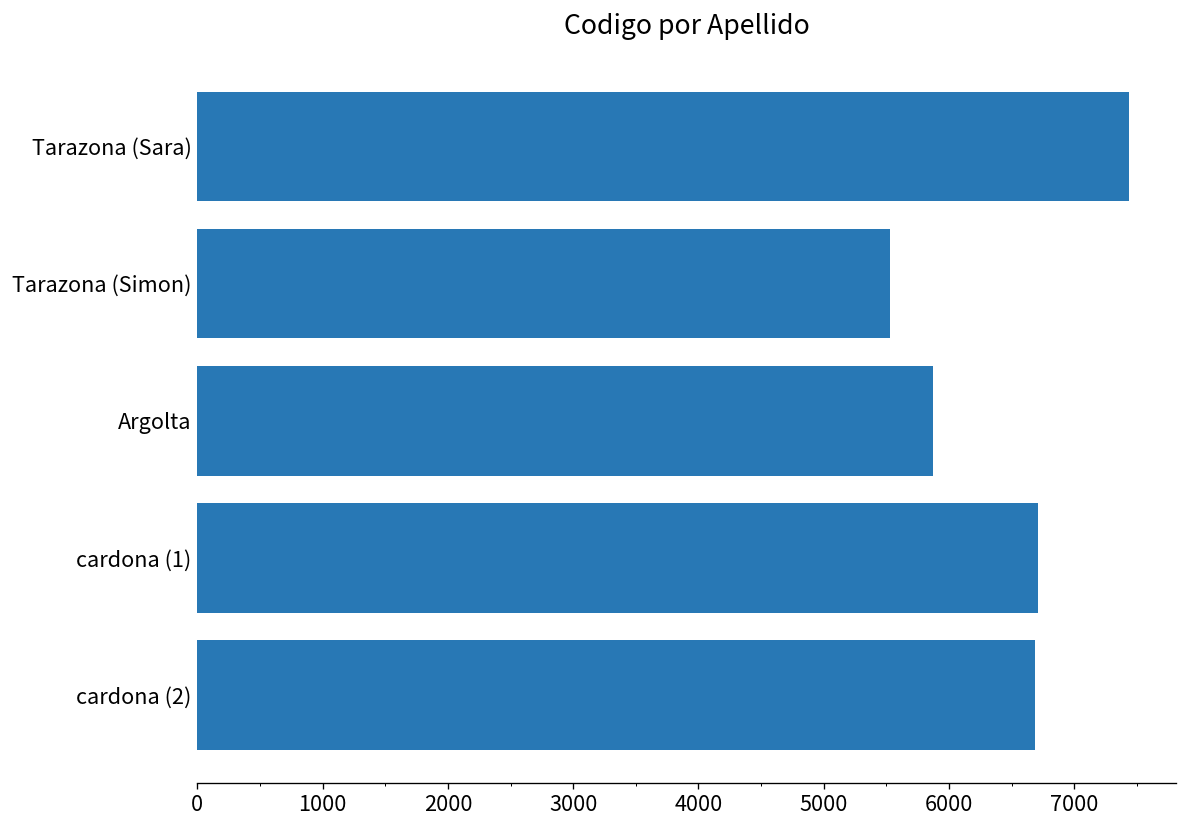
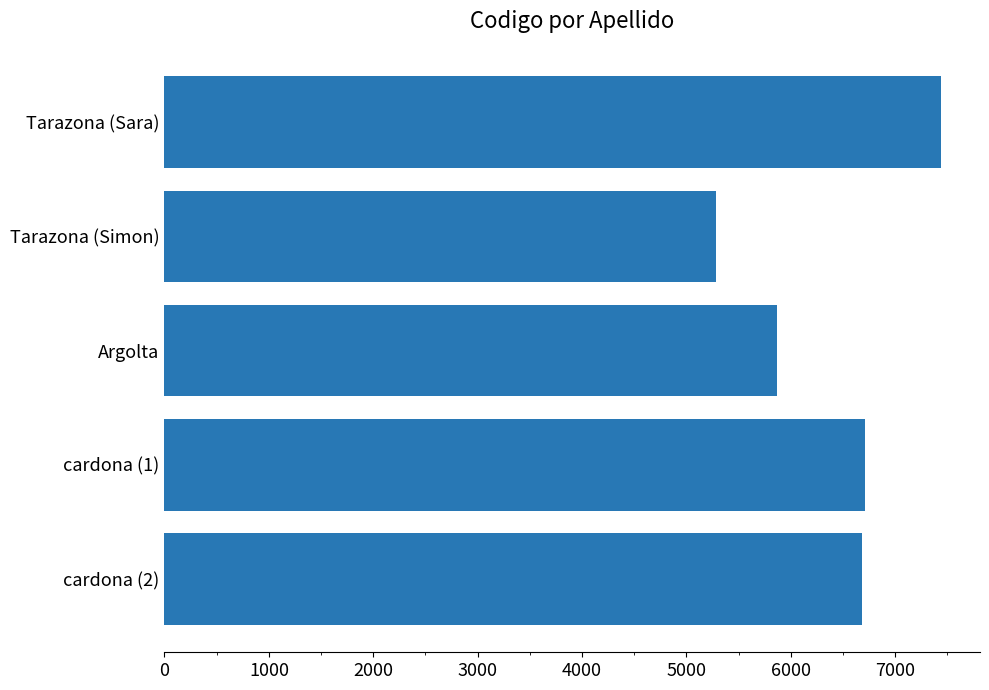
Tarazona (Simon): 5530 -> 5280
